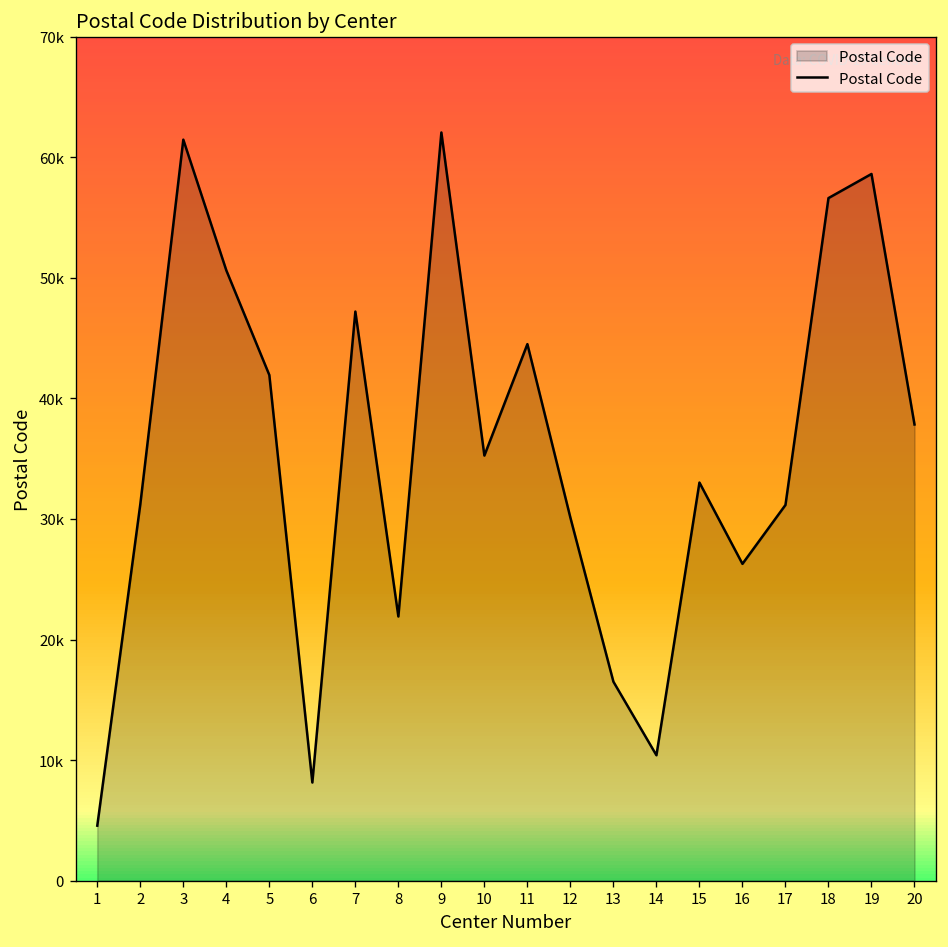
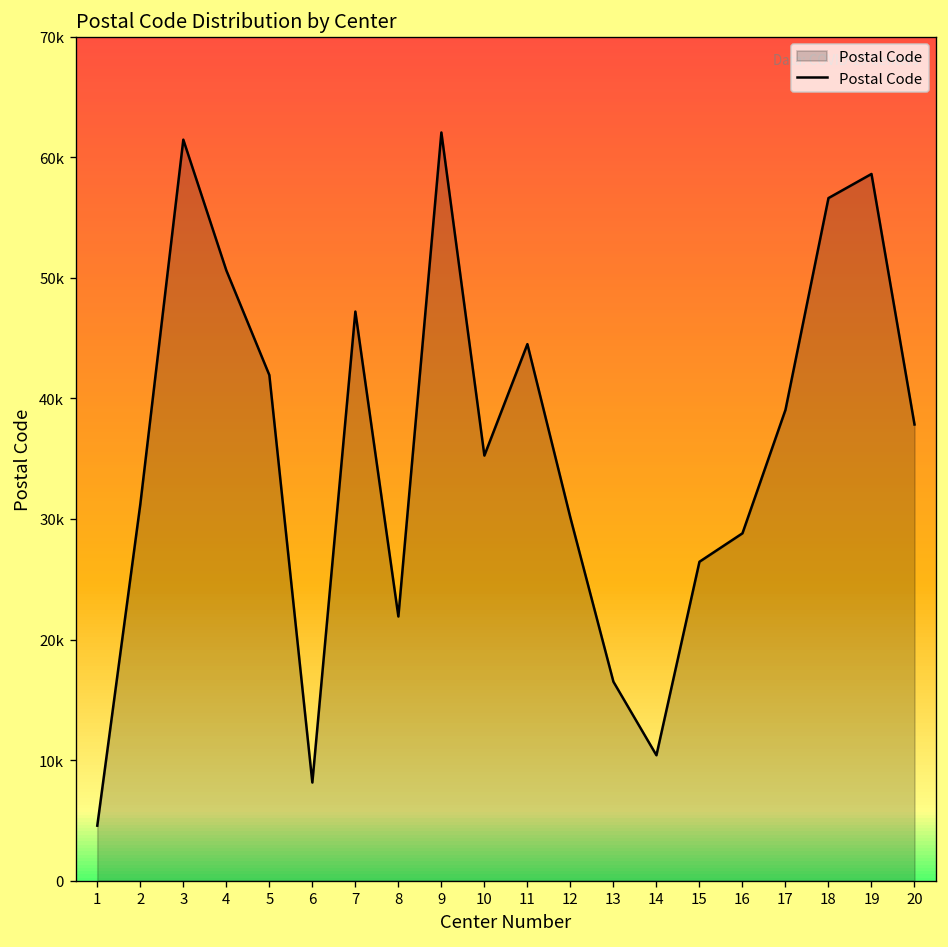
15: 33000 -> 26400
16: 26300 -> 28800
17: 31200 -> 39000
